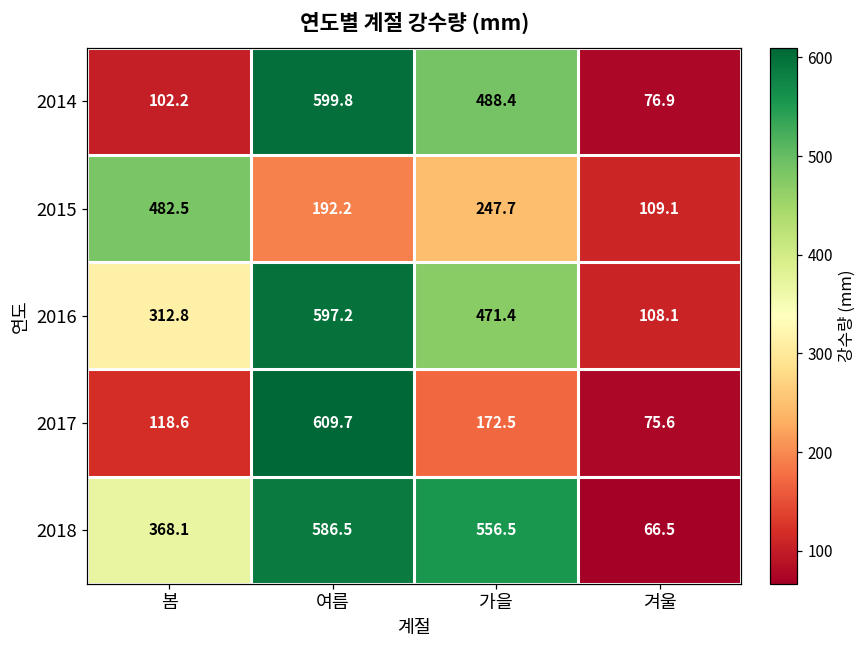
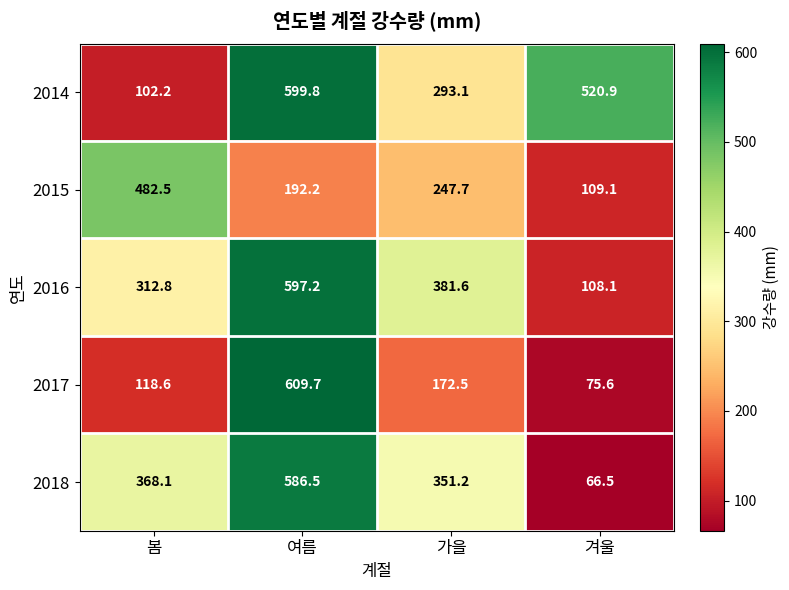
2014, 가을: 488.4 -> 293.1
2014, 겨울: 76.9 -> 520.9
2016, 가을: 471.4 -> 381.6
2018, 가을: 556.5 -> 351.2
